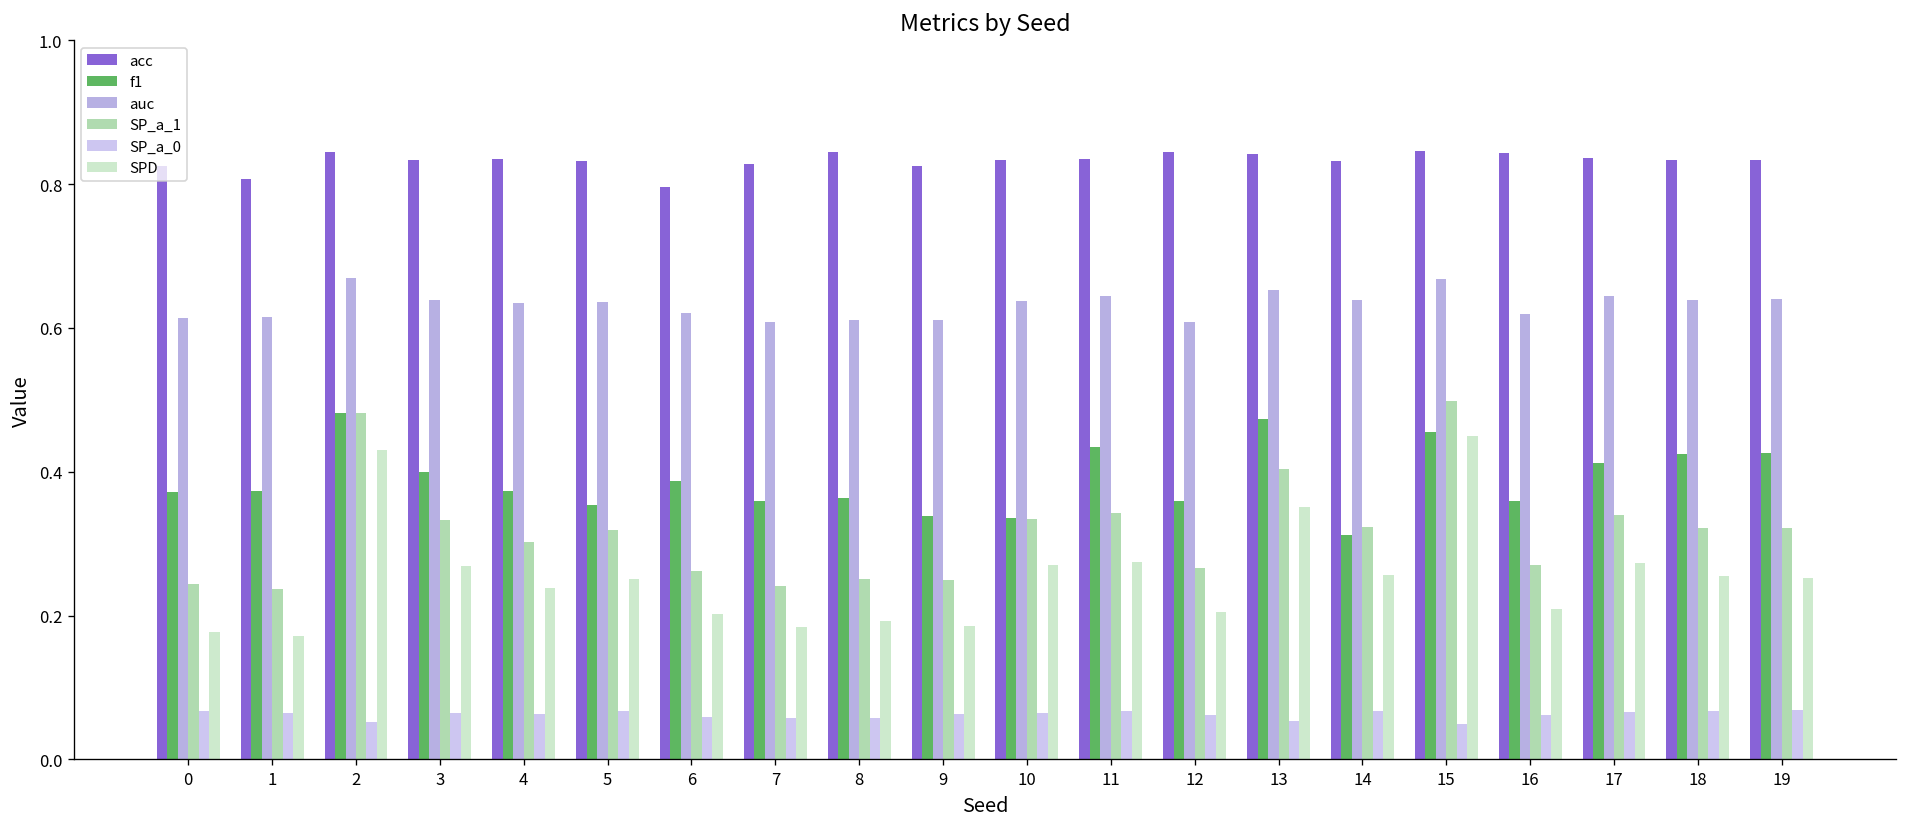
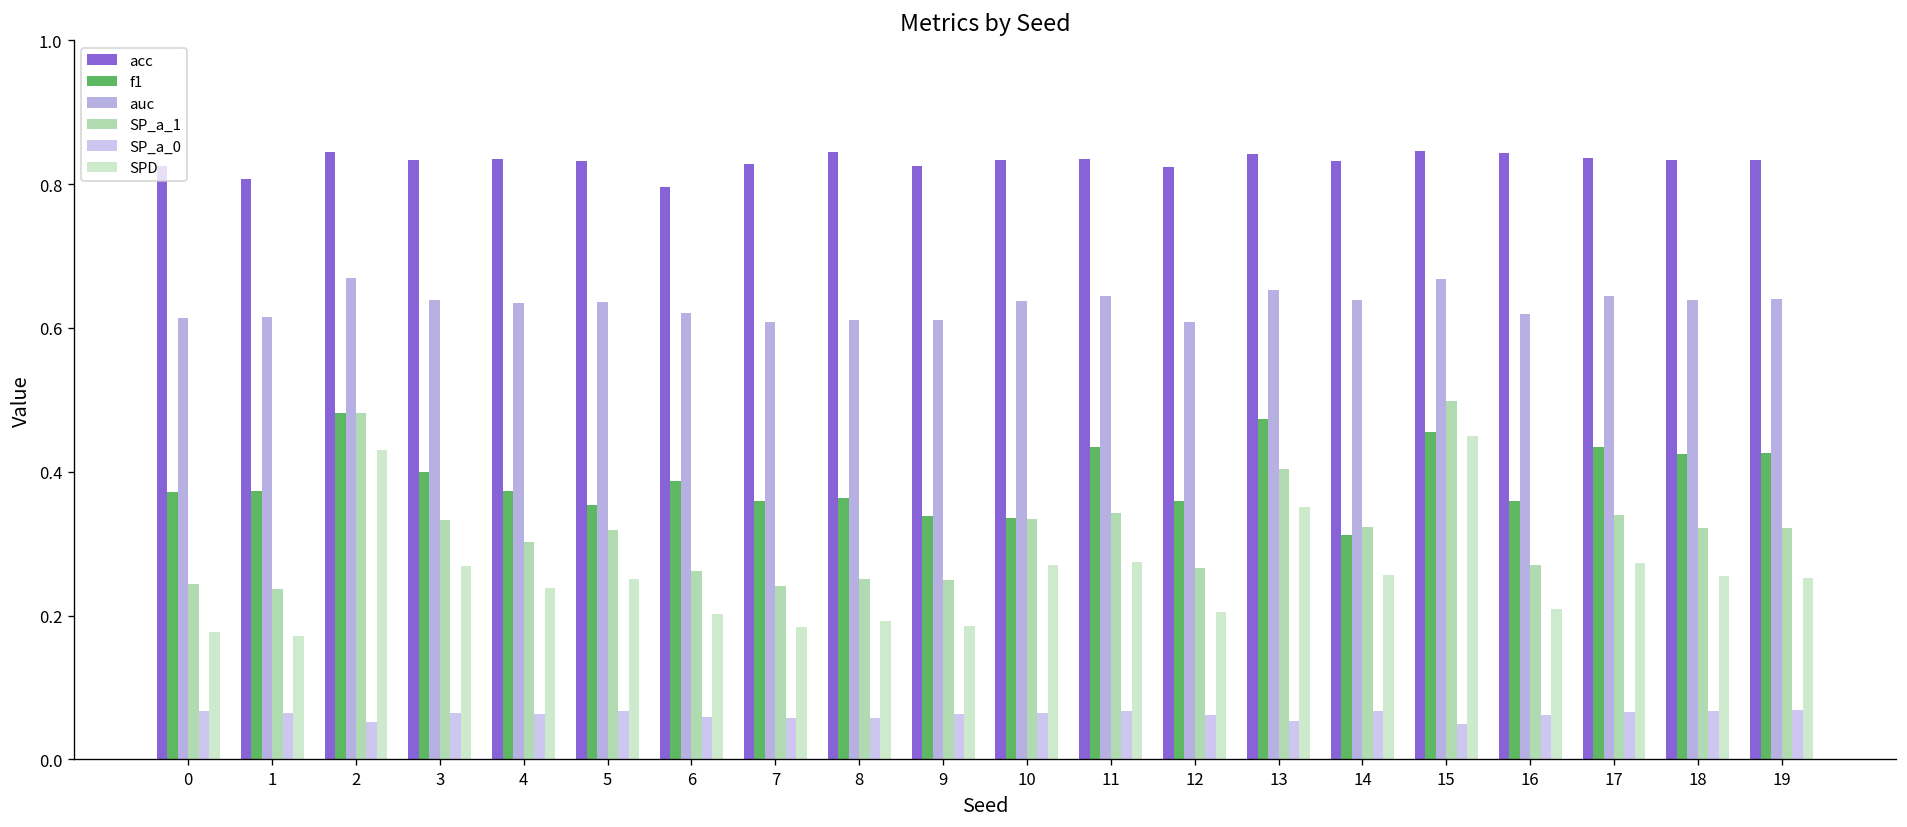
acc, 12: 0.84 -> 0.82
f1, 17: 0.41 -> 0.43
